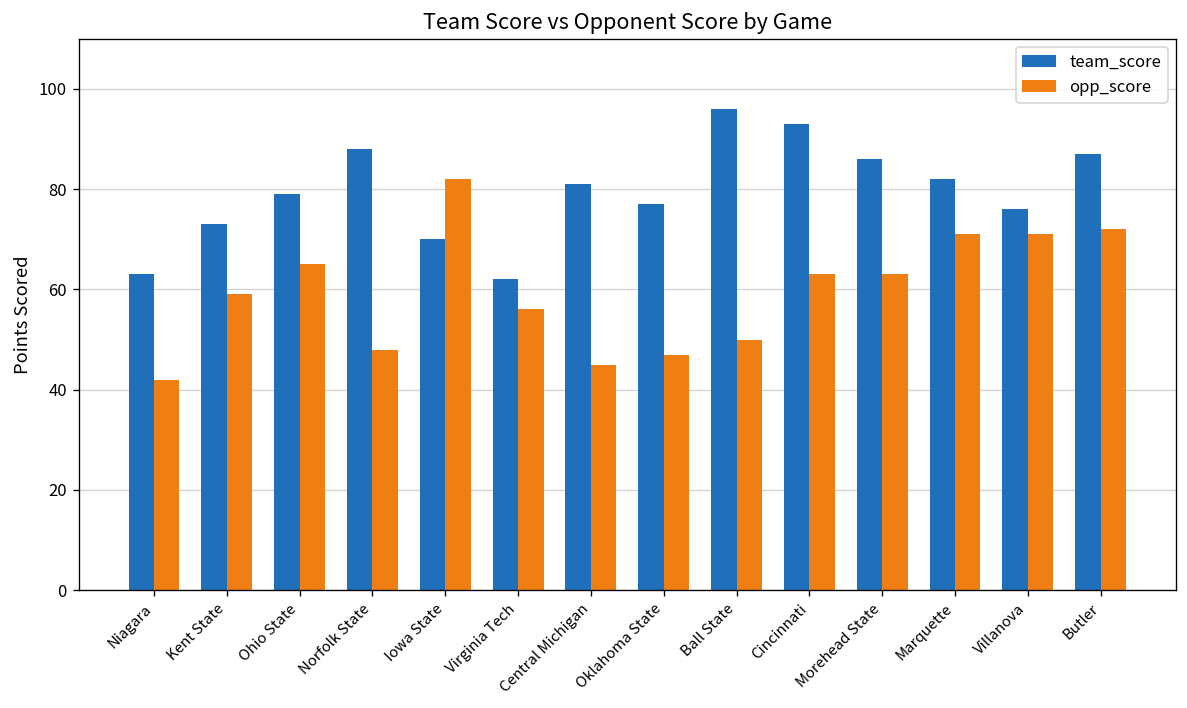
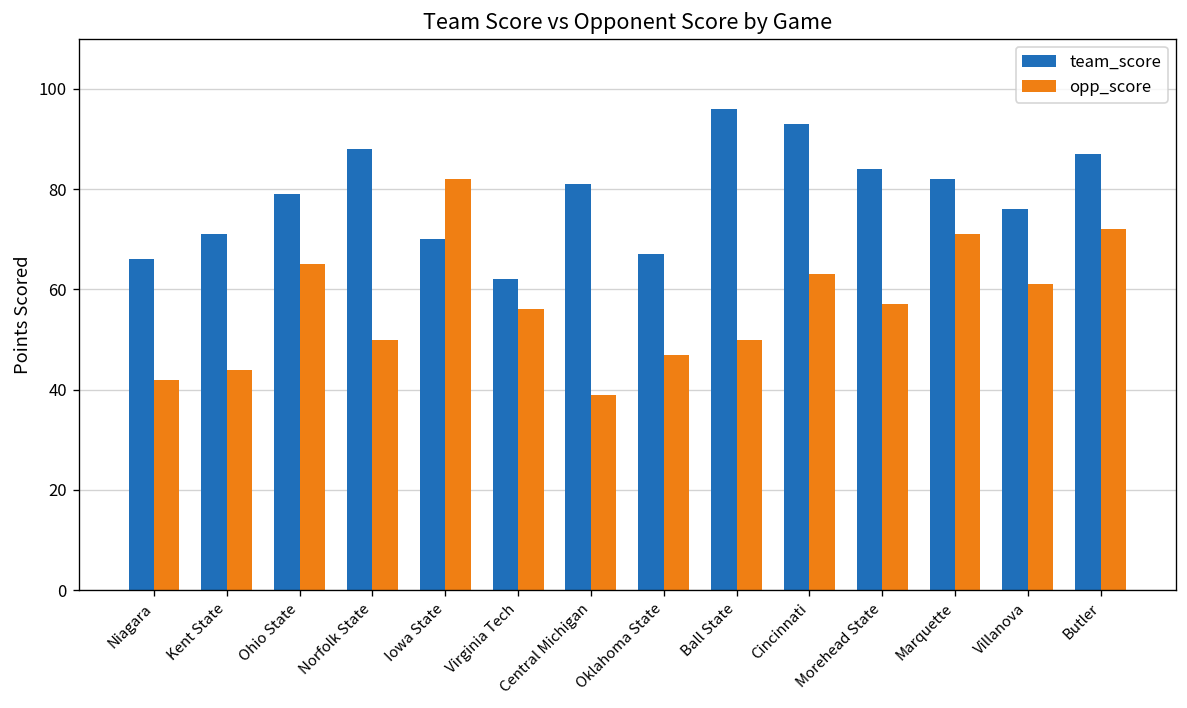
team_score, Niagara: 63 -> 66
team_score, Kent State: 73 -> 71
opp_score, Kent State: 59 -> 44
opp_score, Norfolk State: 48 -> 50
opp_score, Central Michigan: 45 -> 39
team_score, Oklahoma State: 77 -> 67
team_score, Morehead State: 86 -> 84
opp_score, Morehead State: 63 -> 57
opp_score, Villanova: 71 -> 61
